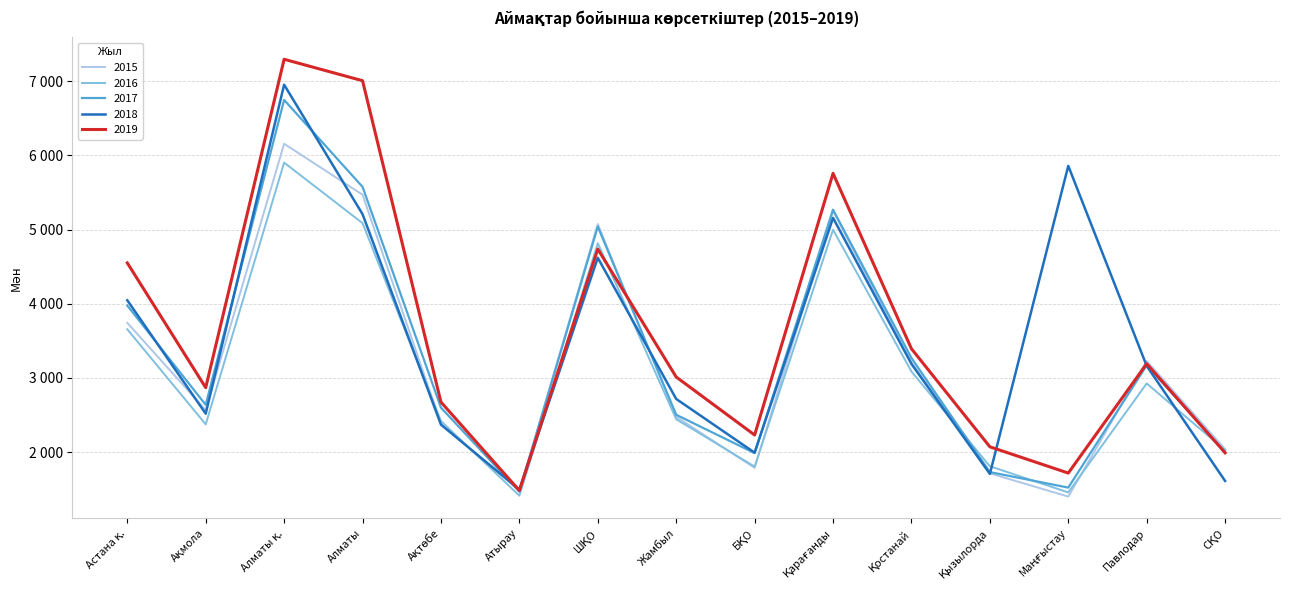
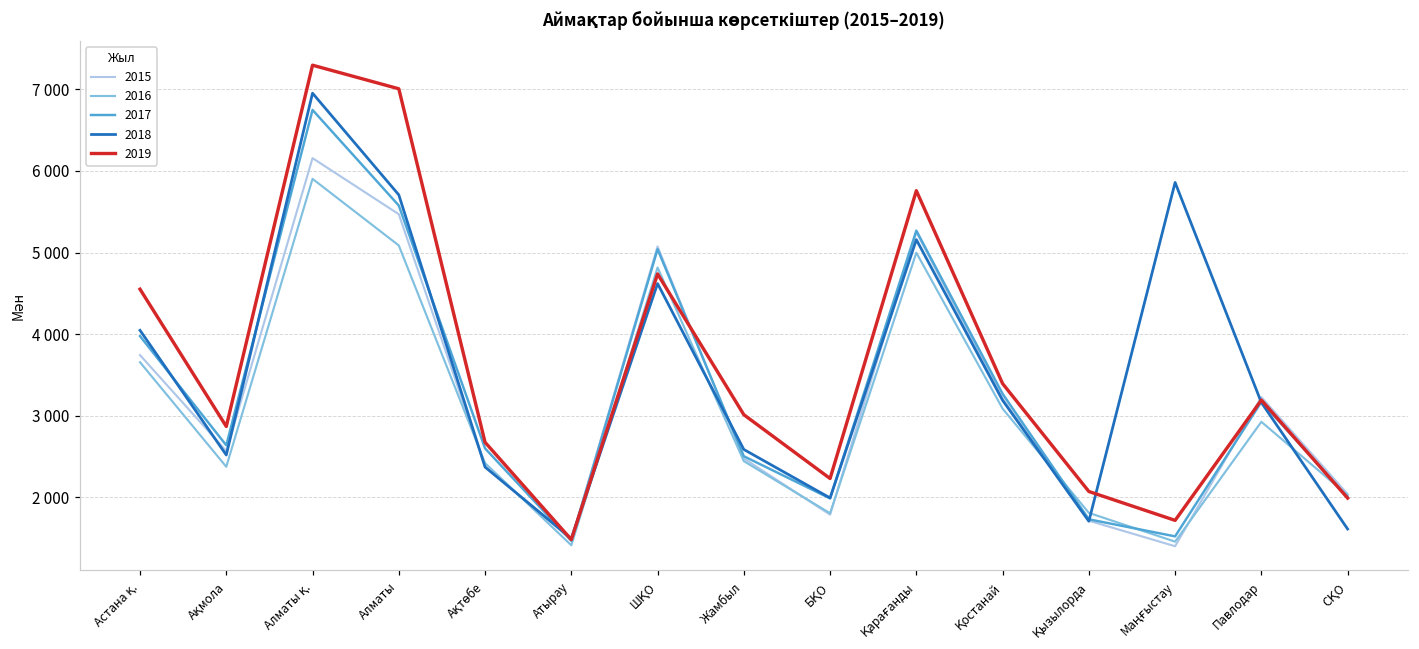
2018, Алматы: 5200 -> 5700
2018, Жамбыл: 2700 -> 2600
